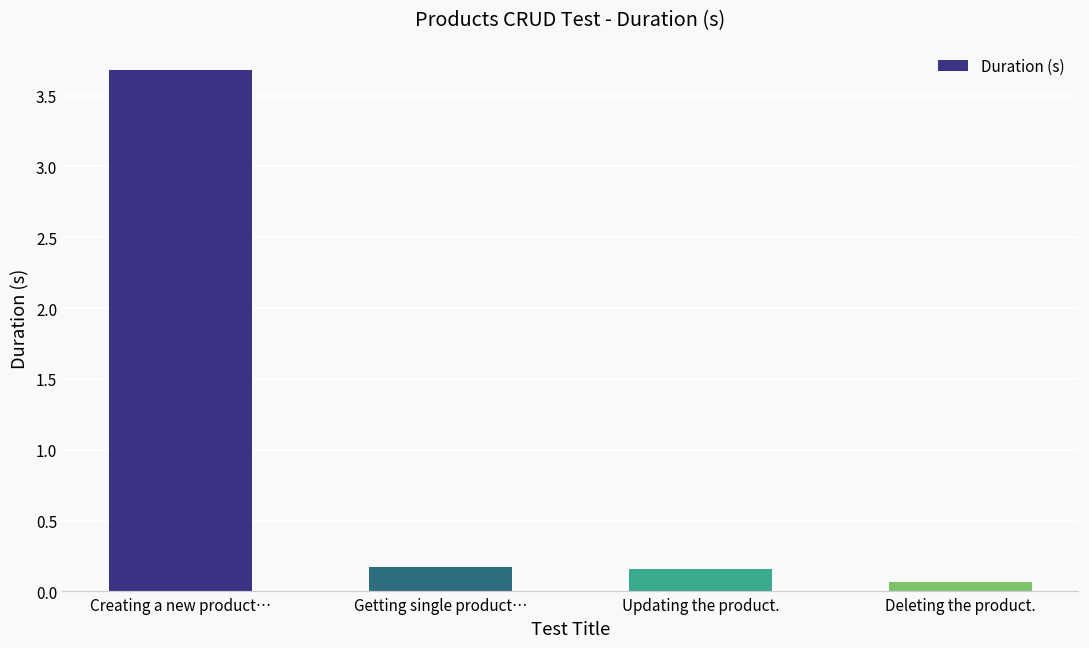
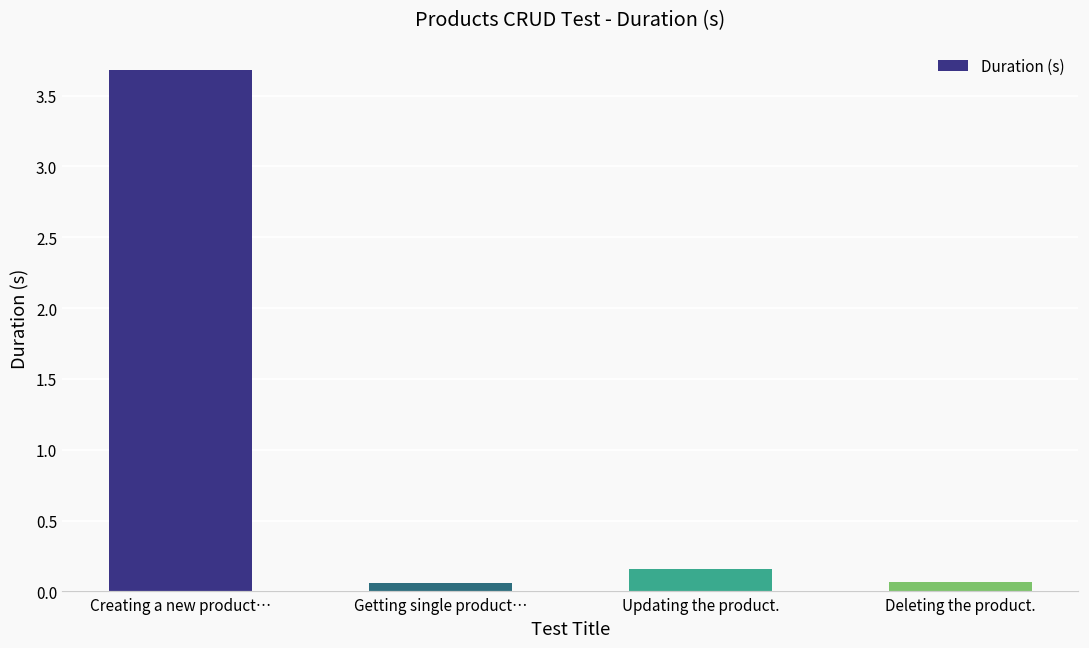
Getting single product…: 0.17 -> 0.06
